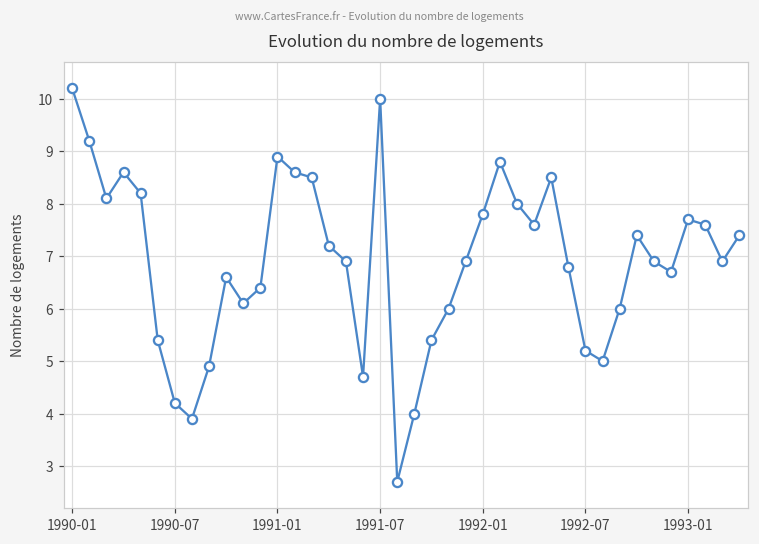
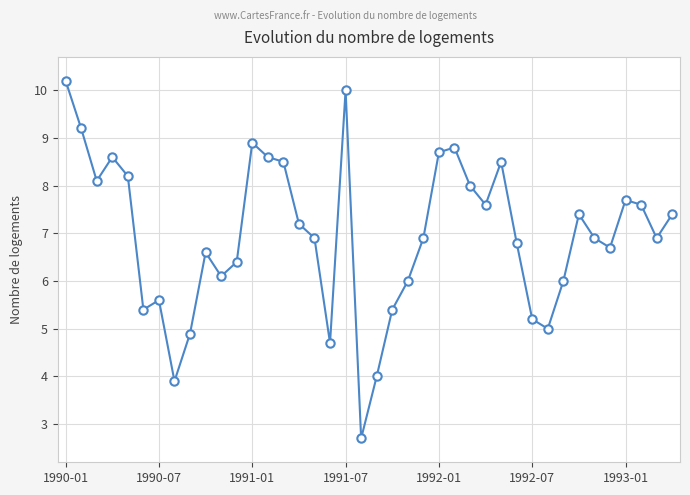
1990-07: 4.2 -> 5.6
1992-01: 7.8 -> 8.7
